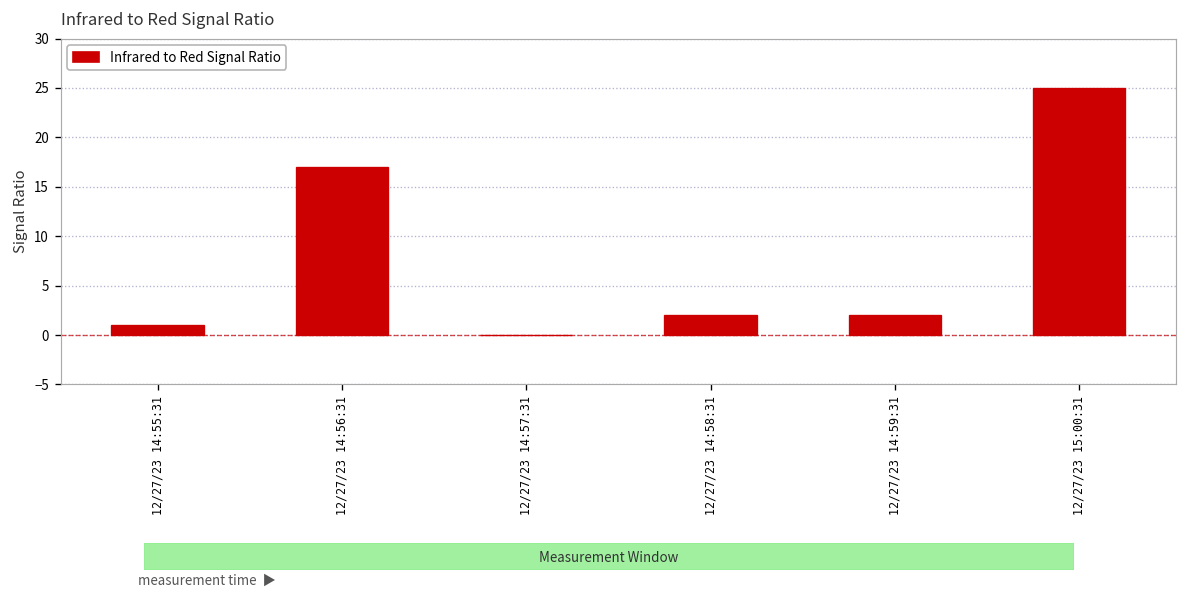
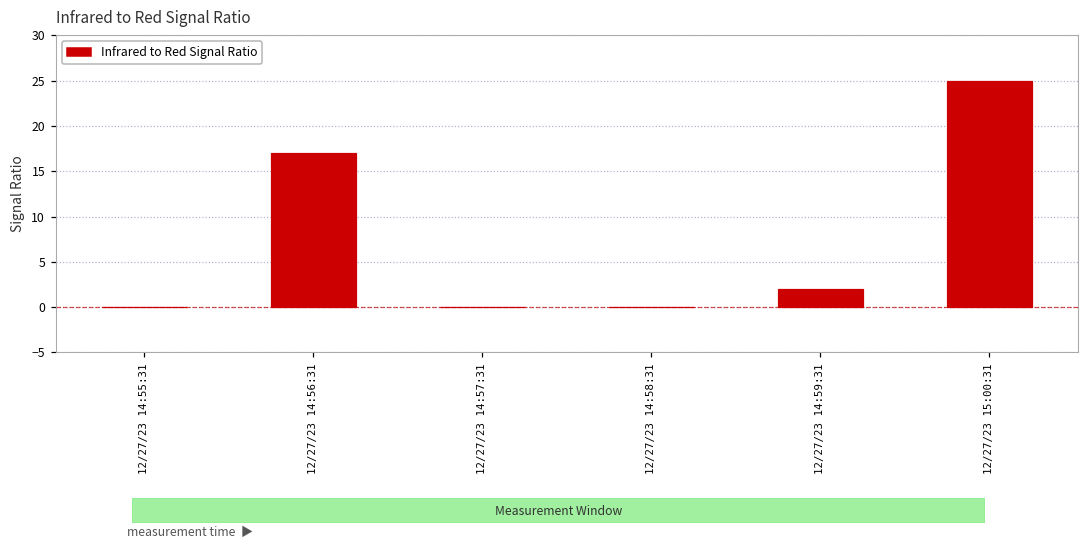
12/27/23 14:55:31: 1 -> 0
12/27/23 14:58:31: 2 -> 0
